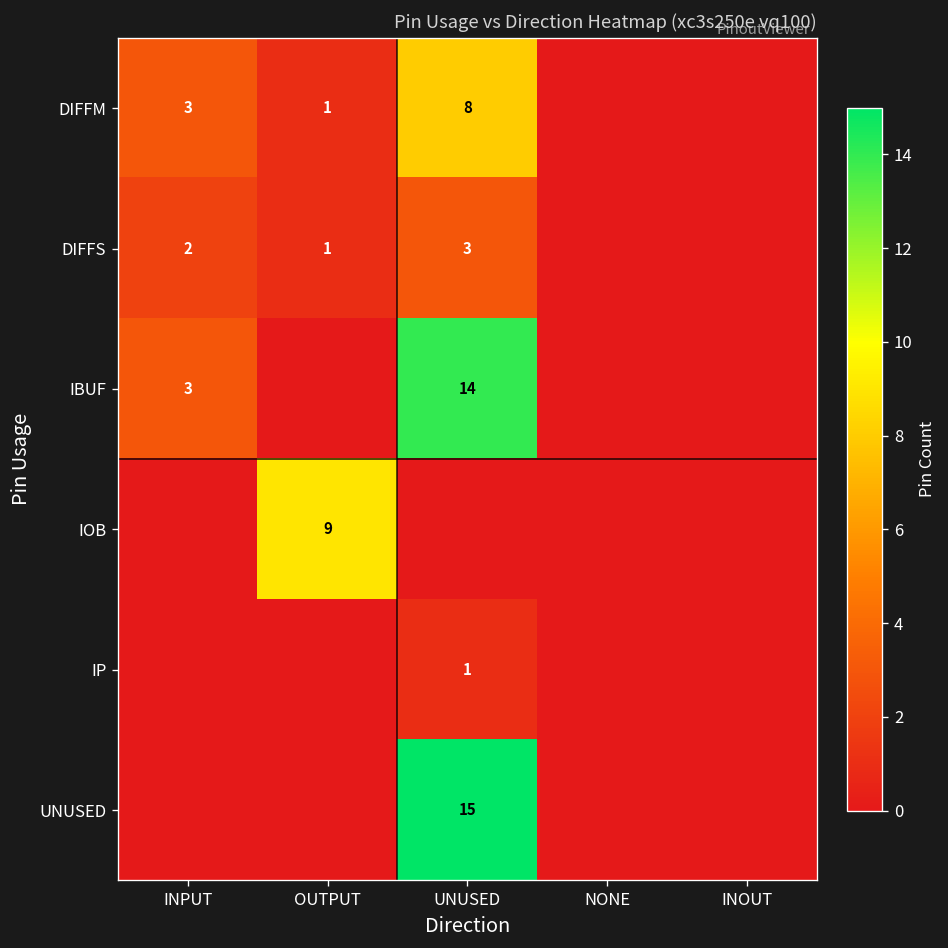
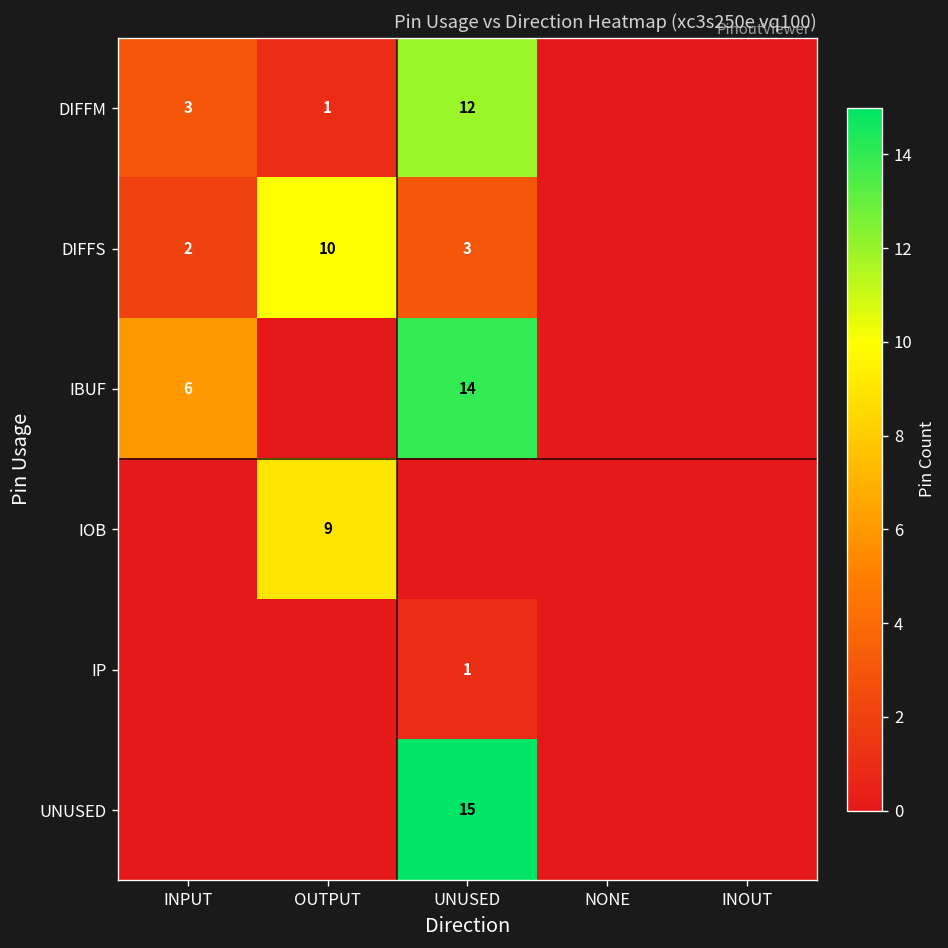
DIFFM, UNUSED: 8 -> 12
DIFFS, OUTPUT: 1 -> 10
IBUF, INPUT: 3 -> 6
